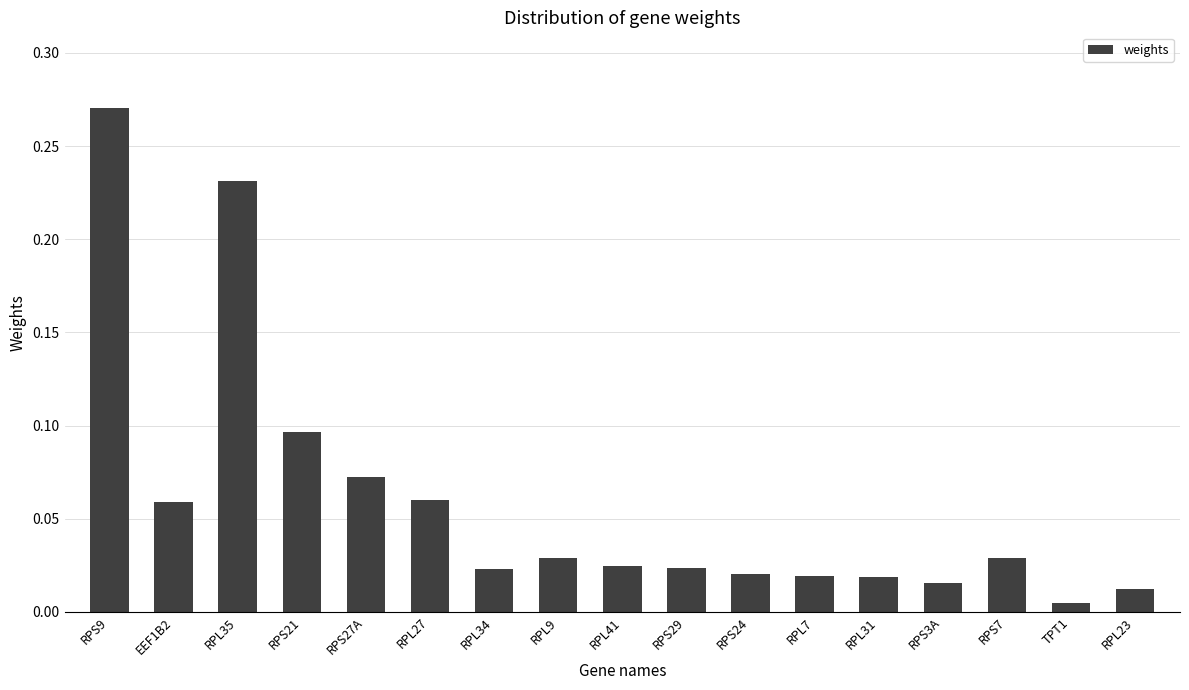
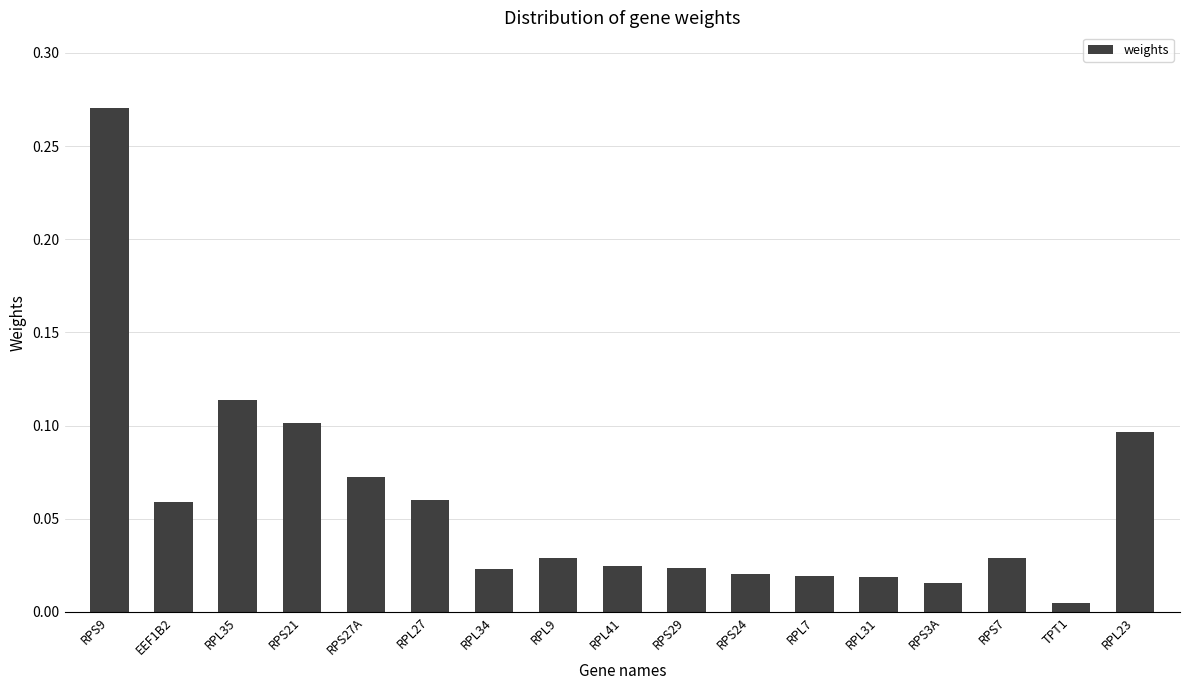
RPL35: 0.231 -> 0.114
RPS21: 0.097 -> 0.101
RPL23: 0.012 -> 0.097
